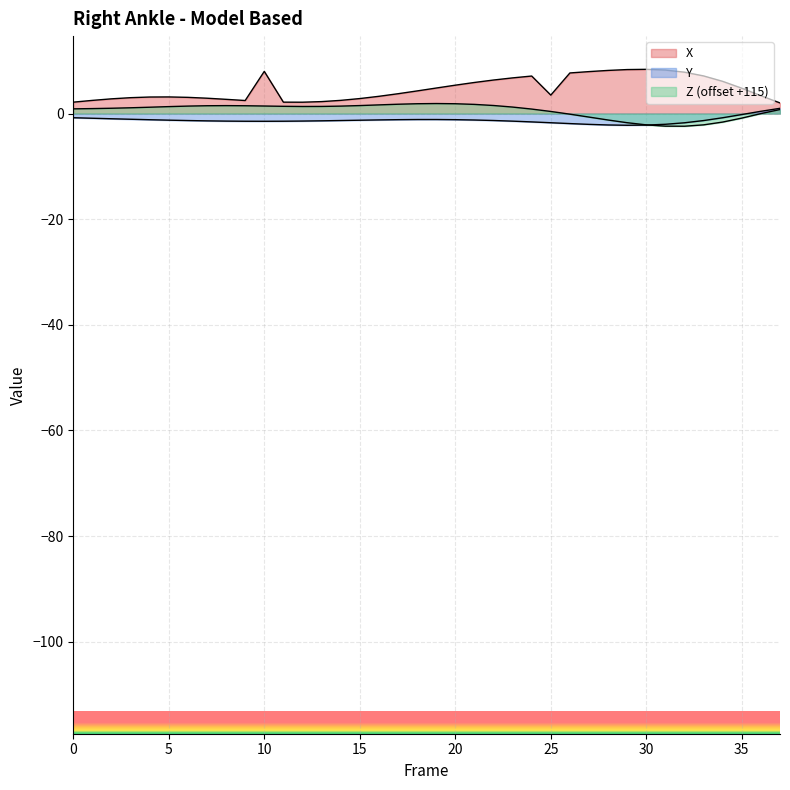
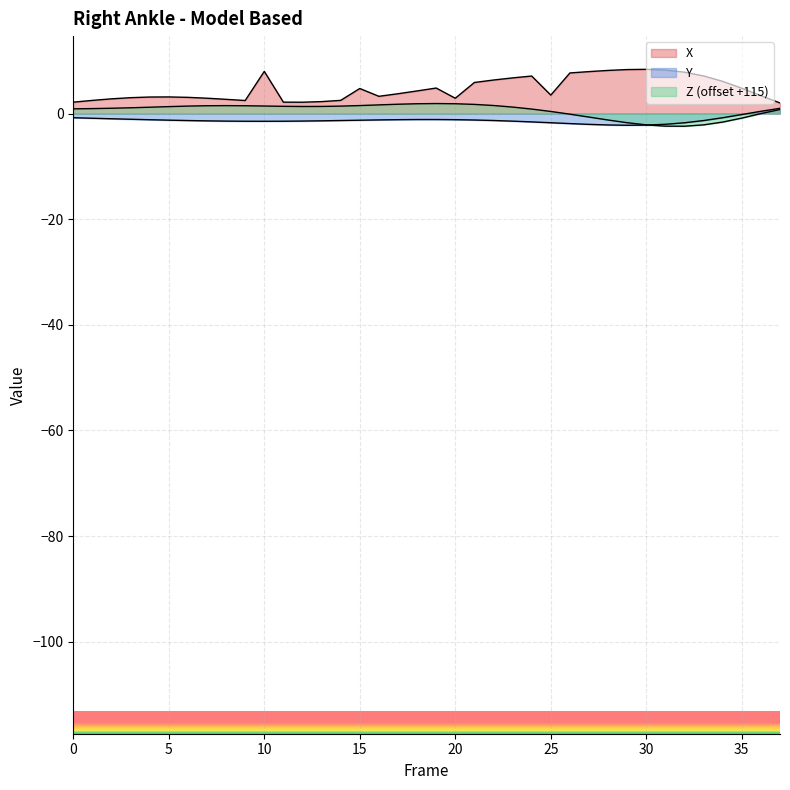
X, 15: 3 -> 5
X, 20: 5 -> 3
